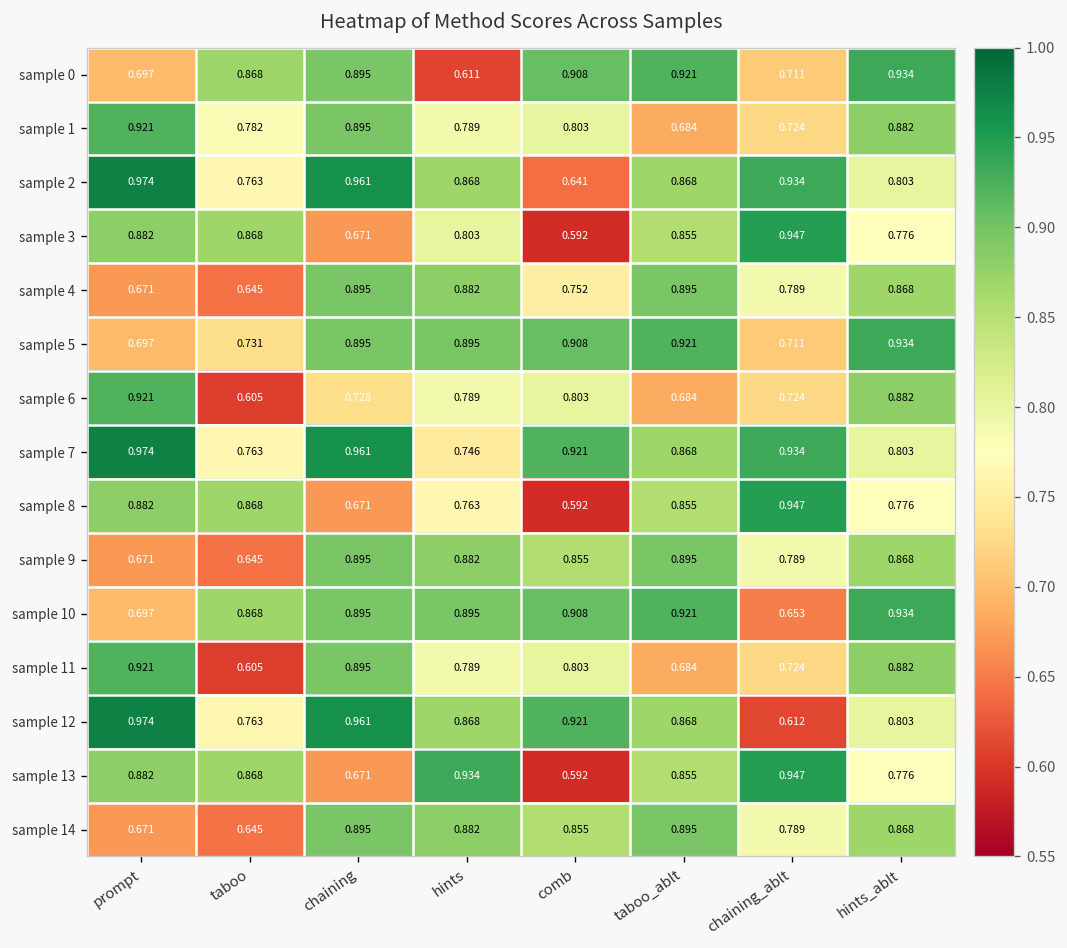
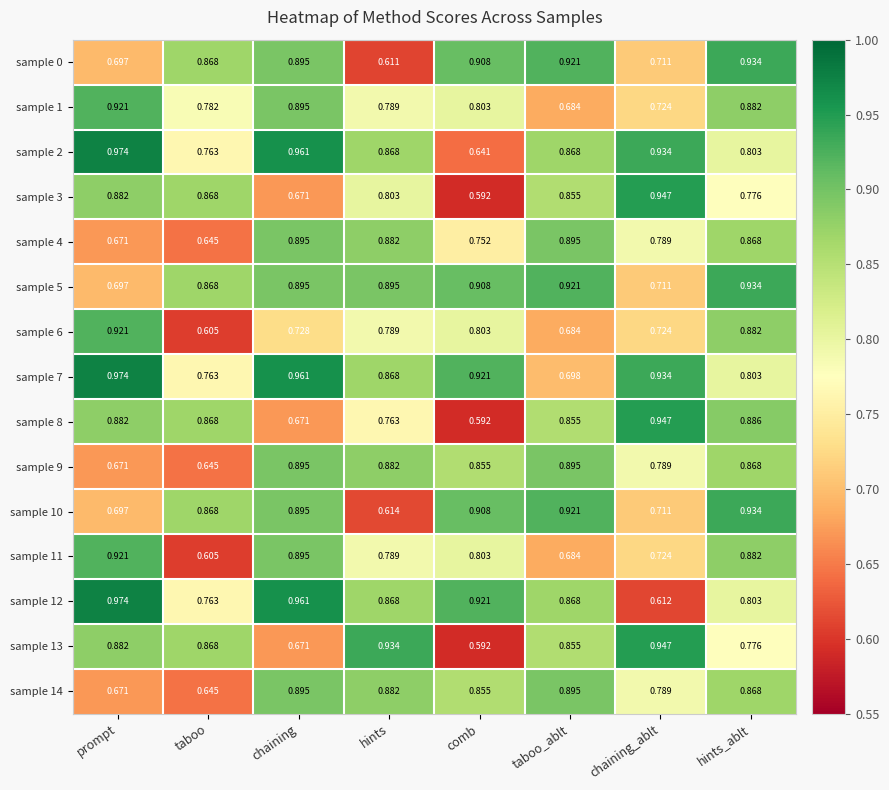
sample 5, taboo: 0.731 -> 0.868
sample 7, hints: 0.746 -> 0.868
sample 7, taboo_ablt: 0.868 -> 0.698
sample 8, hints_ablt: 0.776 -> 0.886
sample 10, hints: 0.895 -> 0.614
sample 10, chaining_ablt: 0.653 -> 0.711
